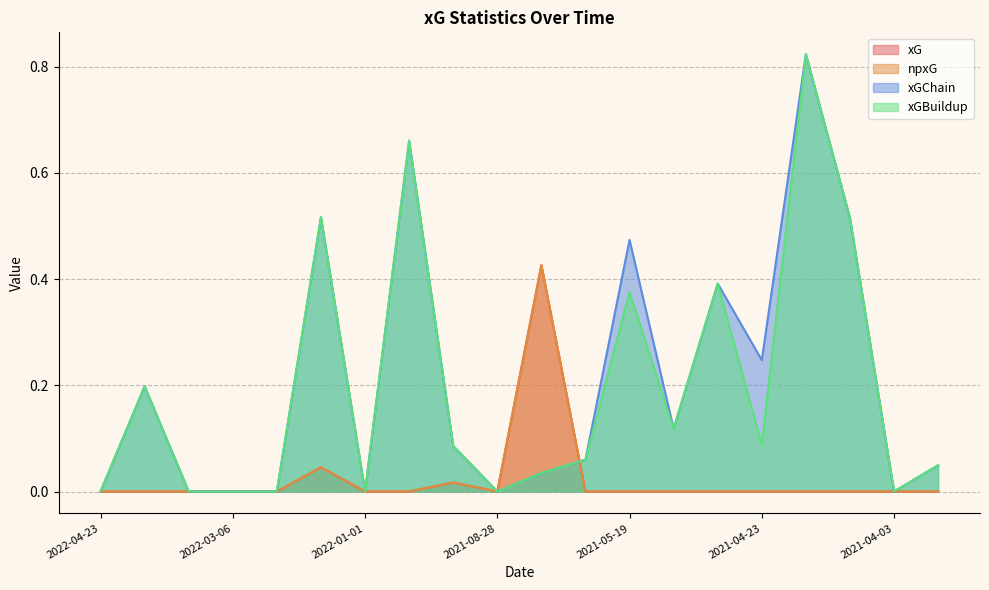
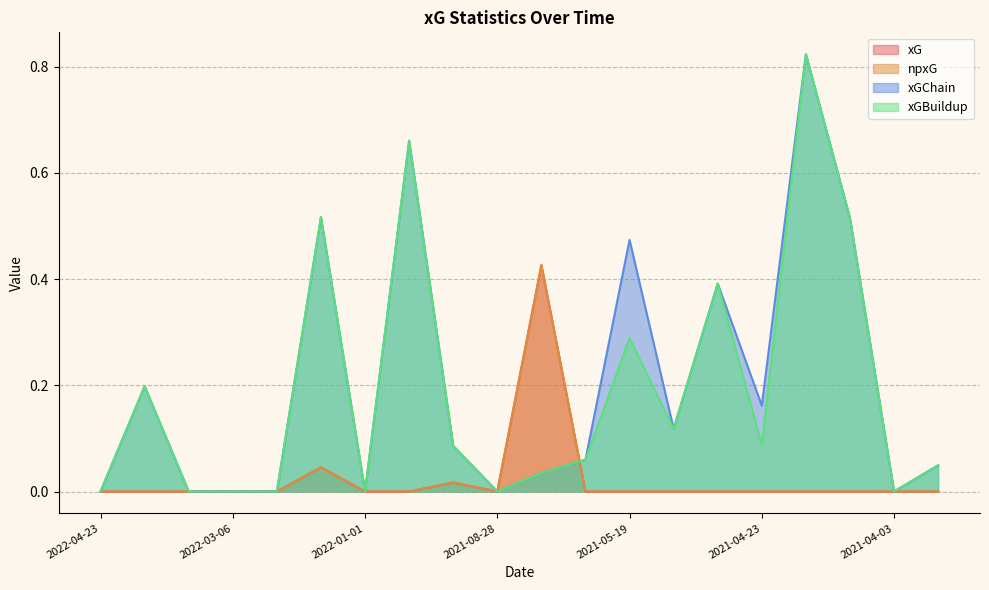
xGBuildup, 2021-05-19: 0.38 -> 0.29
xGChain, 2021-04-23: 0.25 -> 0.16
